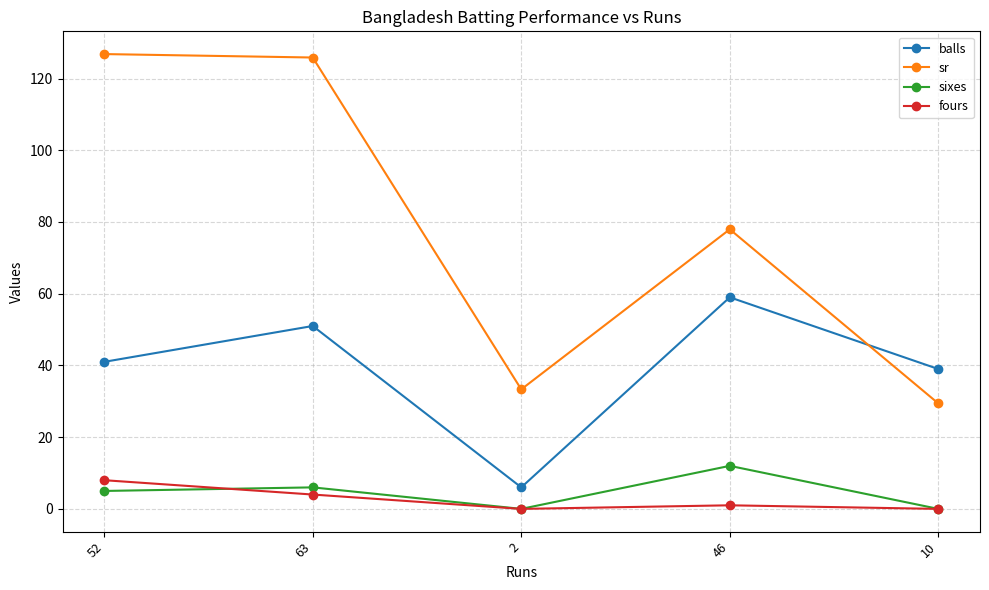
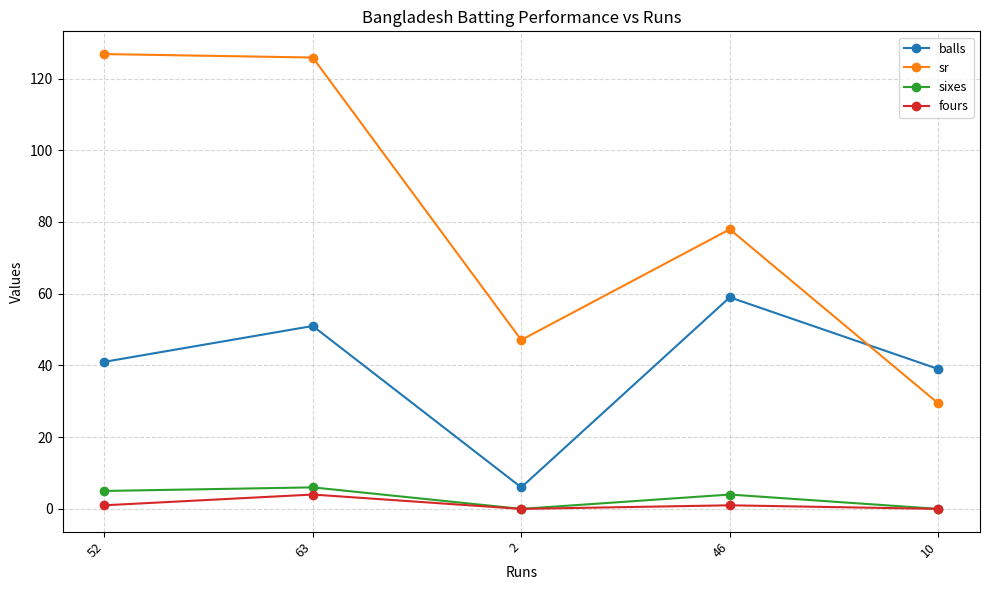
fours, 52: 8 -> 1
sr, 2: 33 -> 47
sixes, 46: 12 -> 4
